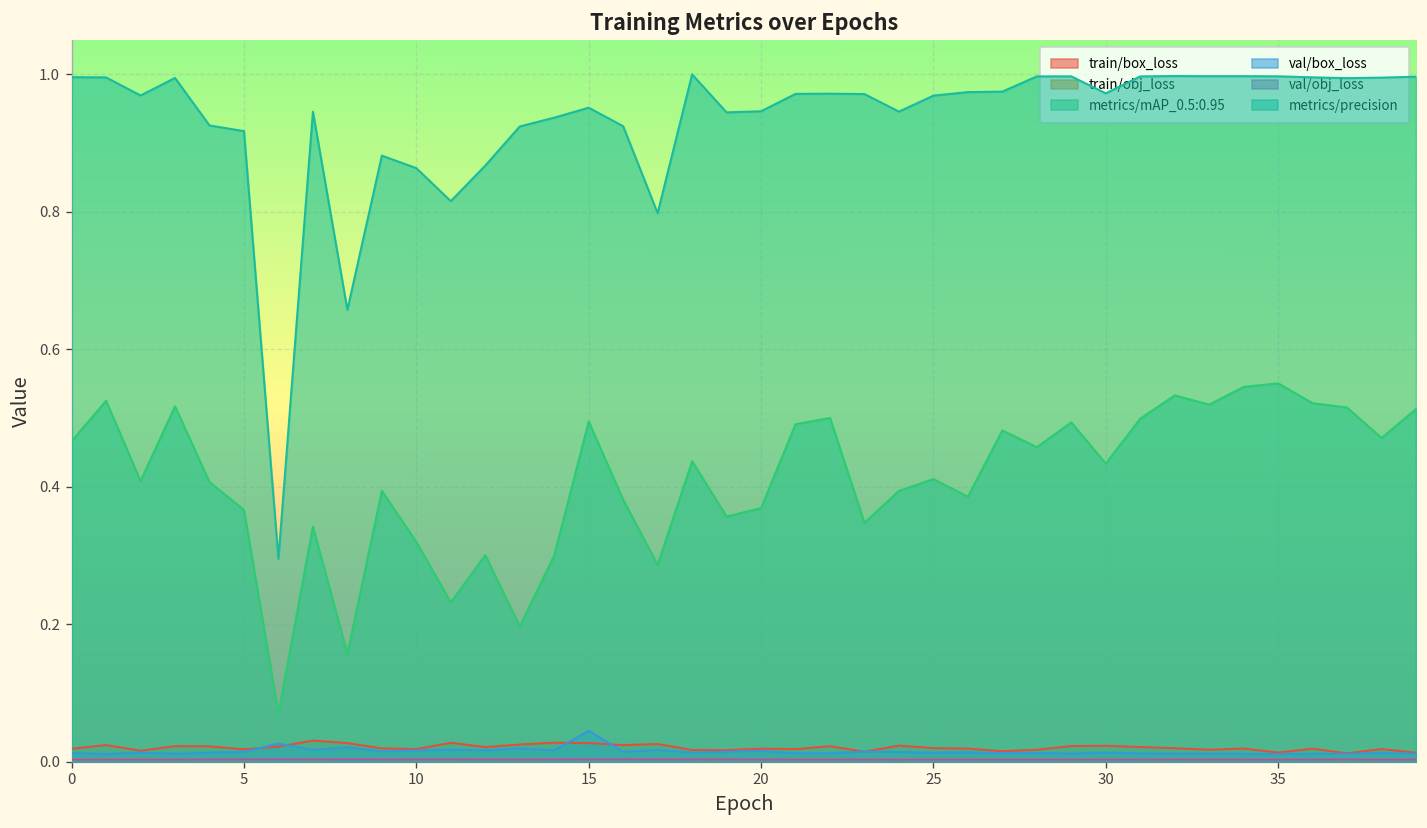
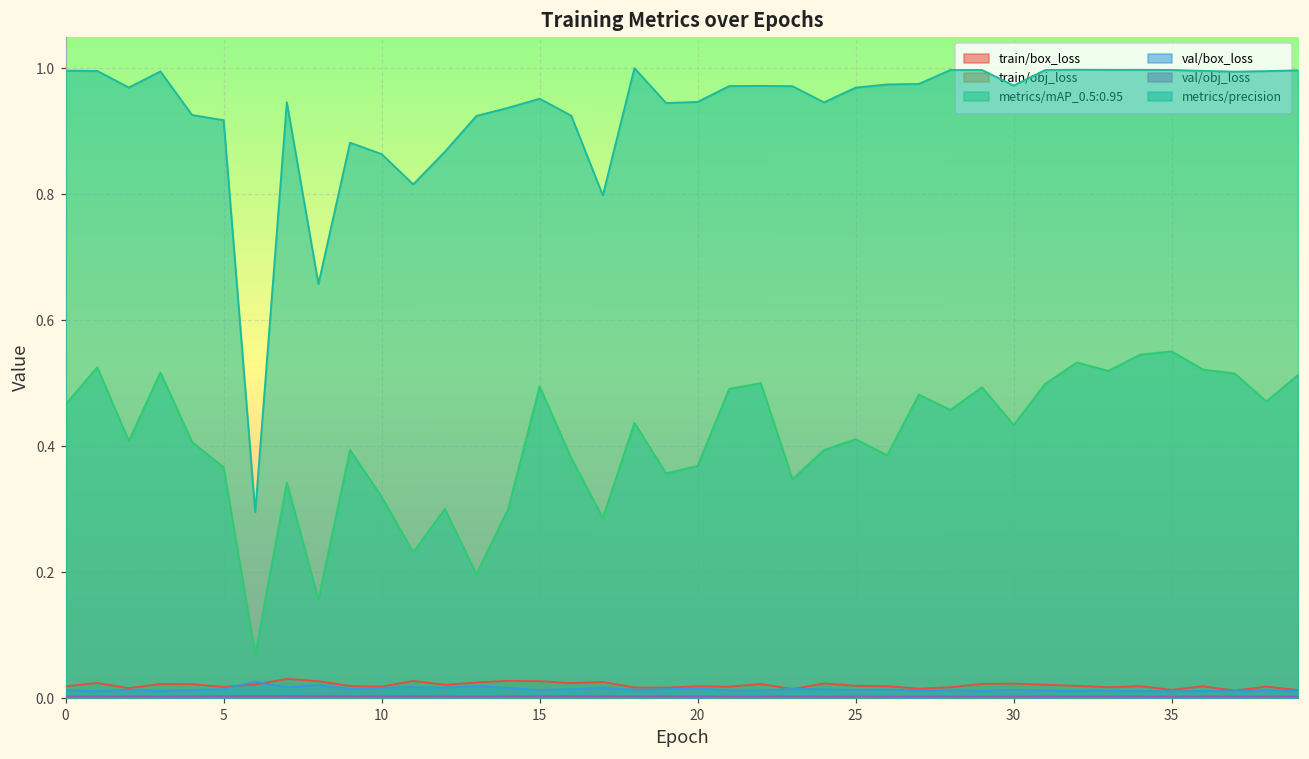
val/box_loss, 15: 0.04 -> 0.01
